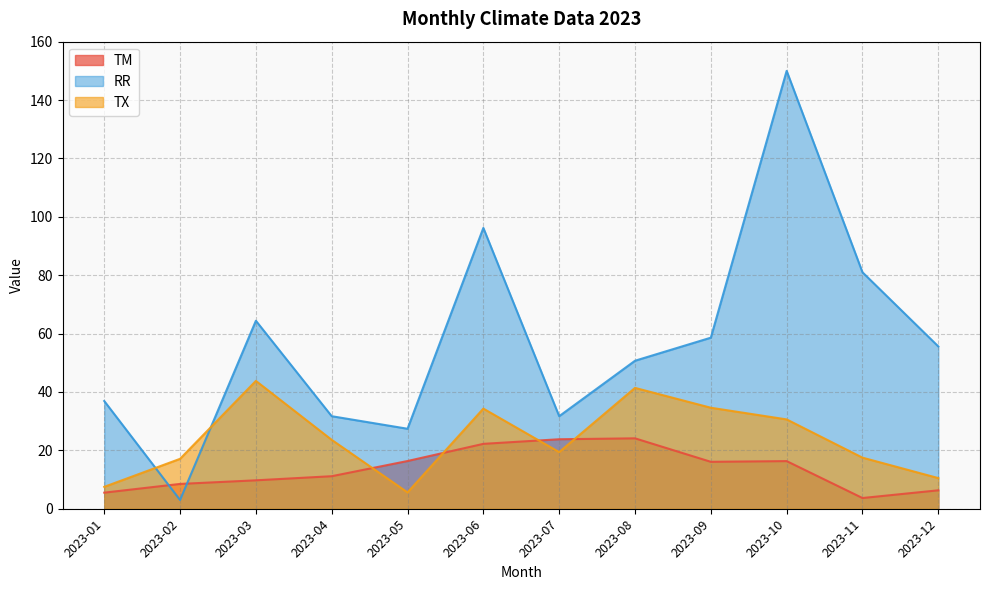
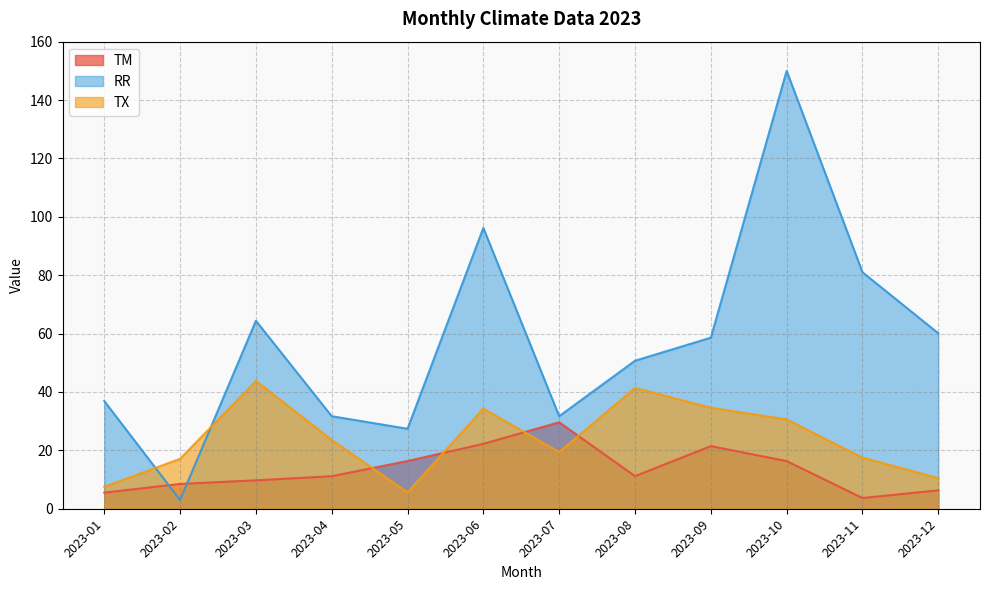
TM, 2023-07: 24 -> 30
TM, 2023-08: 24 -> 11
TM, 2023-09: 16 -> 21
RR, 2023-12: 56 -> 60
